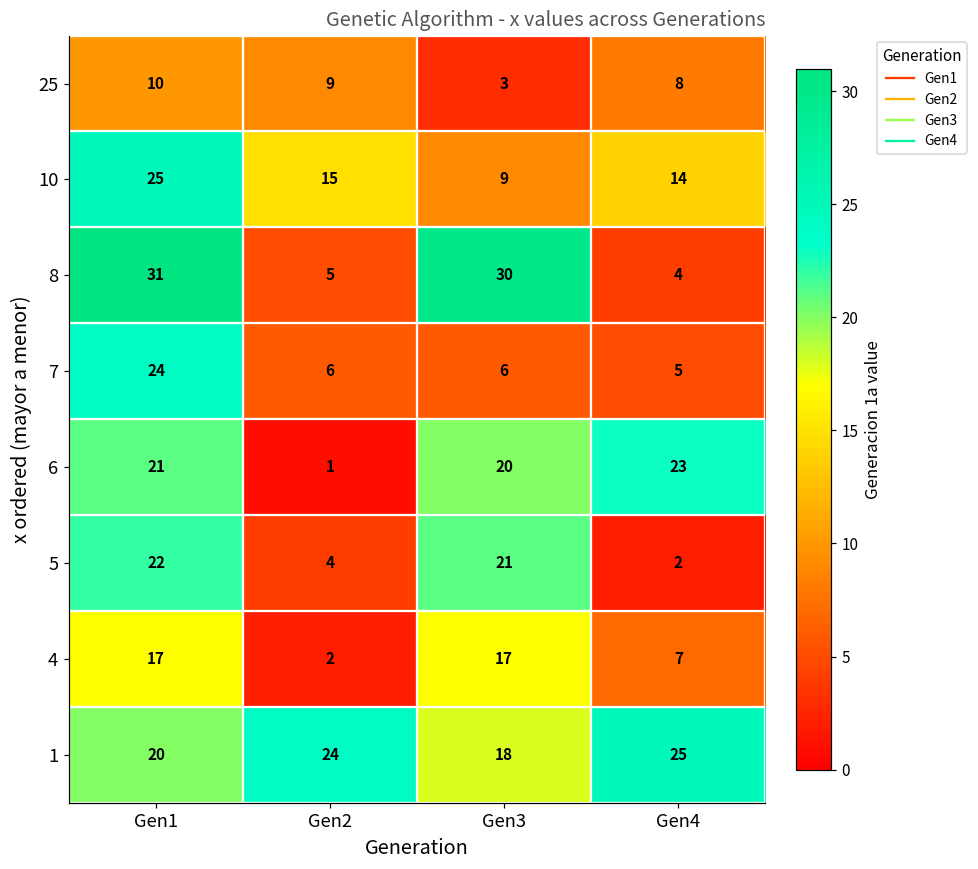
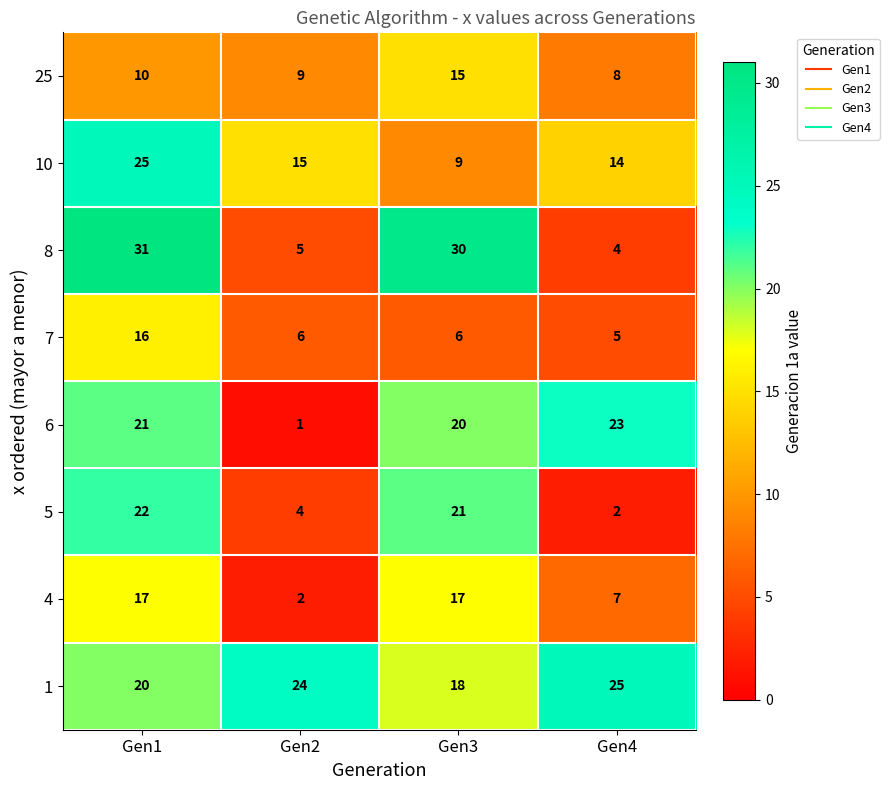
25, Gen3: 3 -> 15
7, Gen1: 24 -> 16
